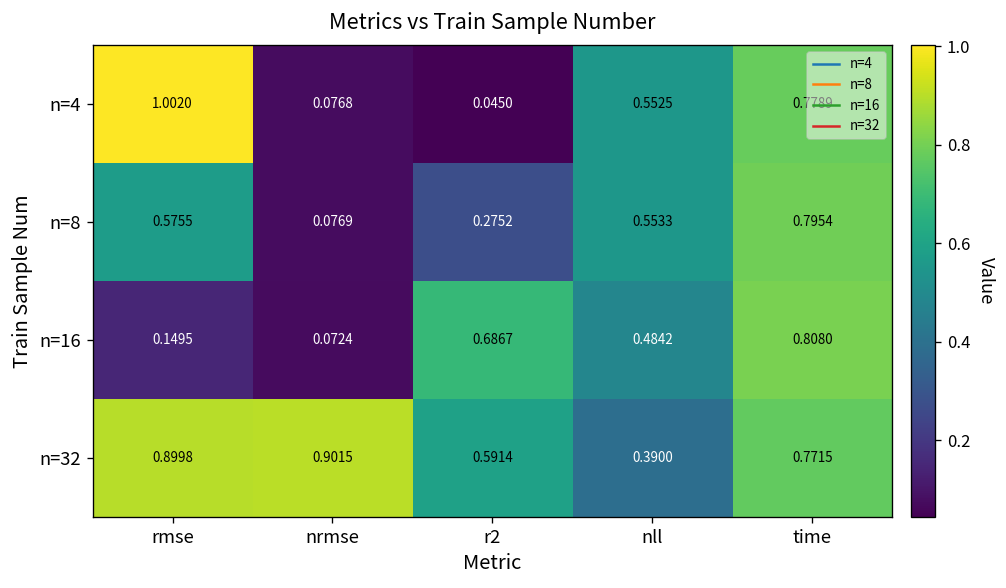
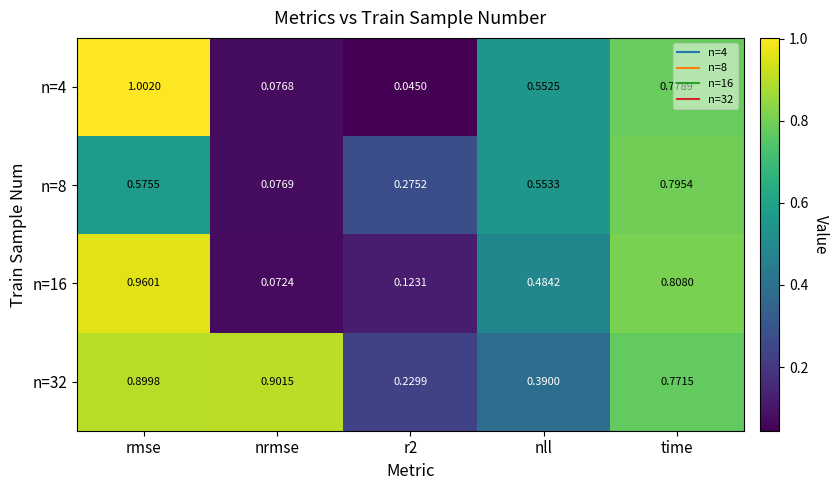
n=16, rmse: 0.1495 -> 0.9601
n=16, r2: 0.6867 -> 0.1231
n=32, r2: 0.5914 -> 0.2299
